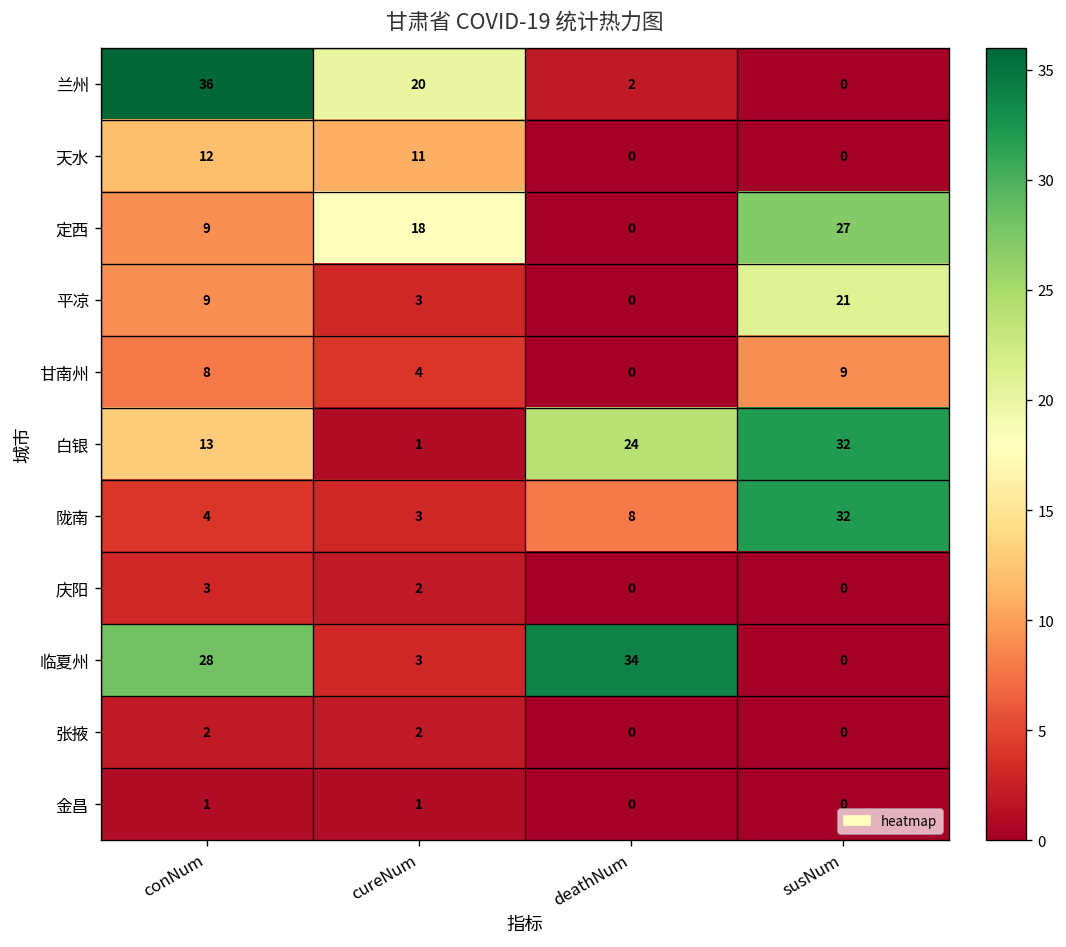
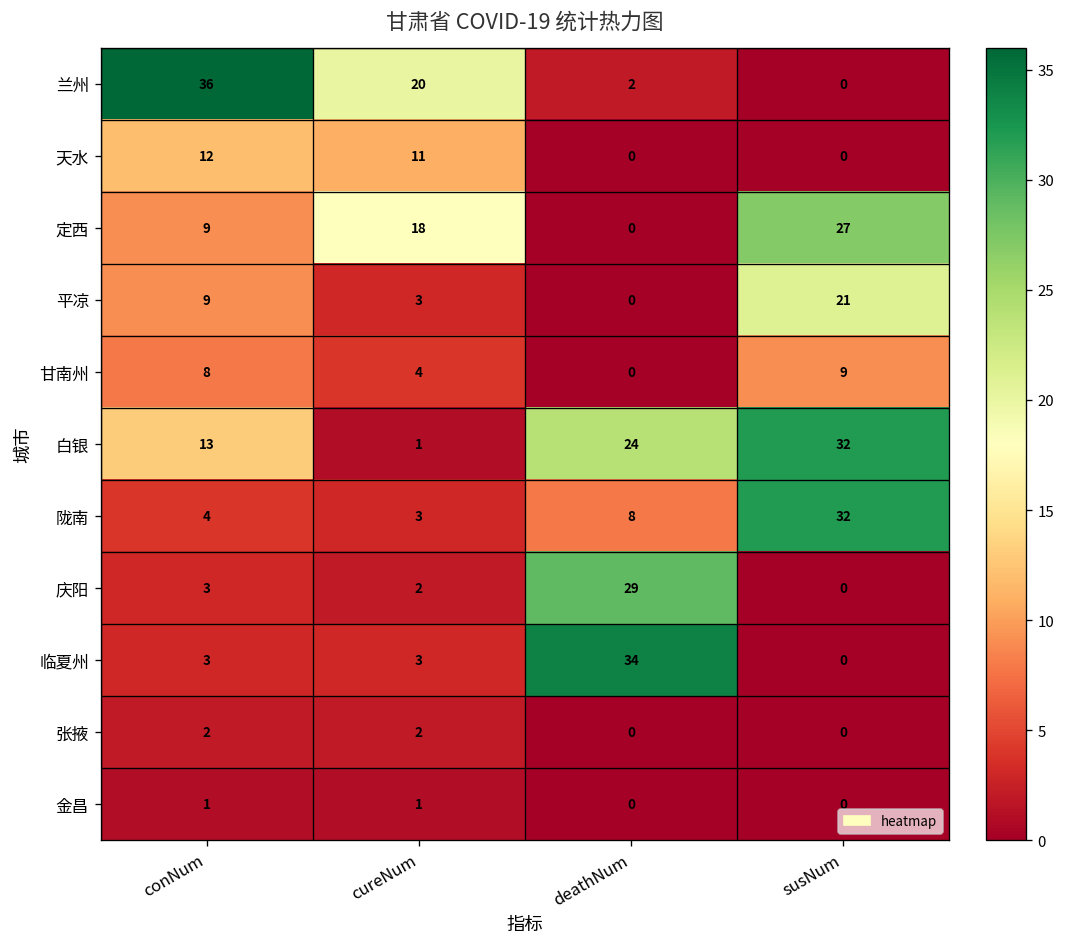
庆阳, deathNum: 0 -> 29
临夏州, conNum: 28 -> 3
